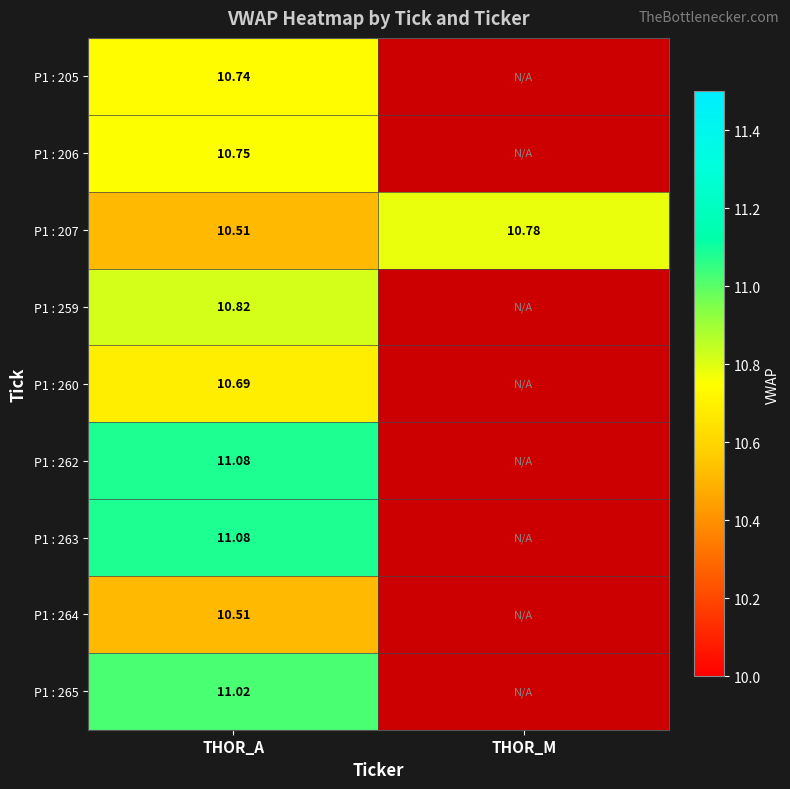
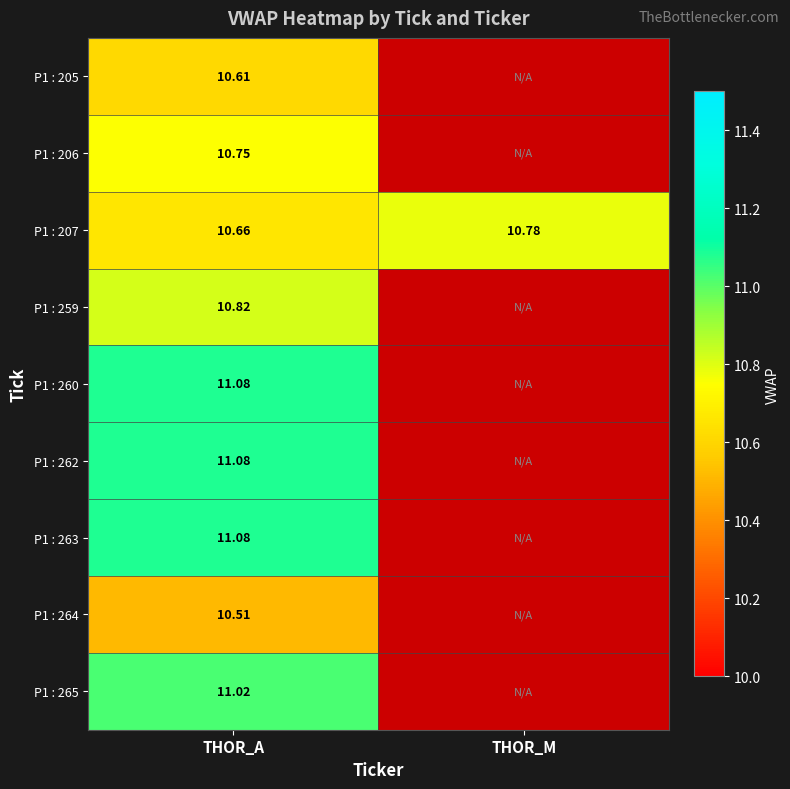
P1 : 205, THOR_A: 10.74 -> 10.61
P1 : 207, THOR_A: 10.51 -> 10.66
P1 : 260, THOR_A: 10.69 -> 11.08
